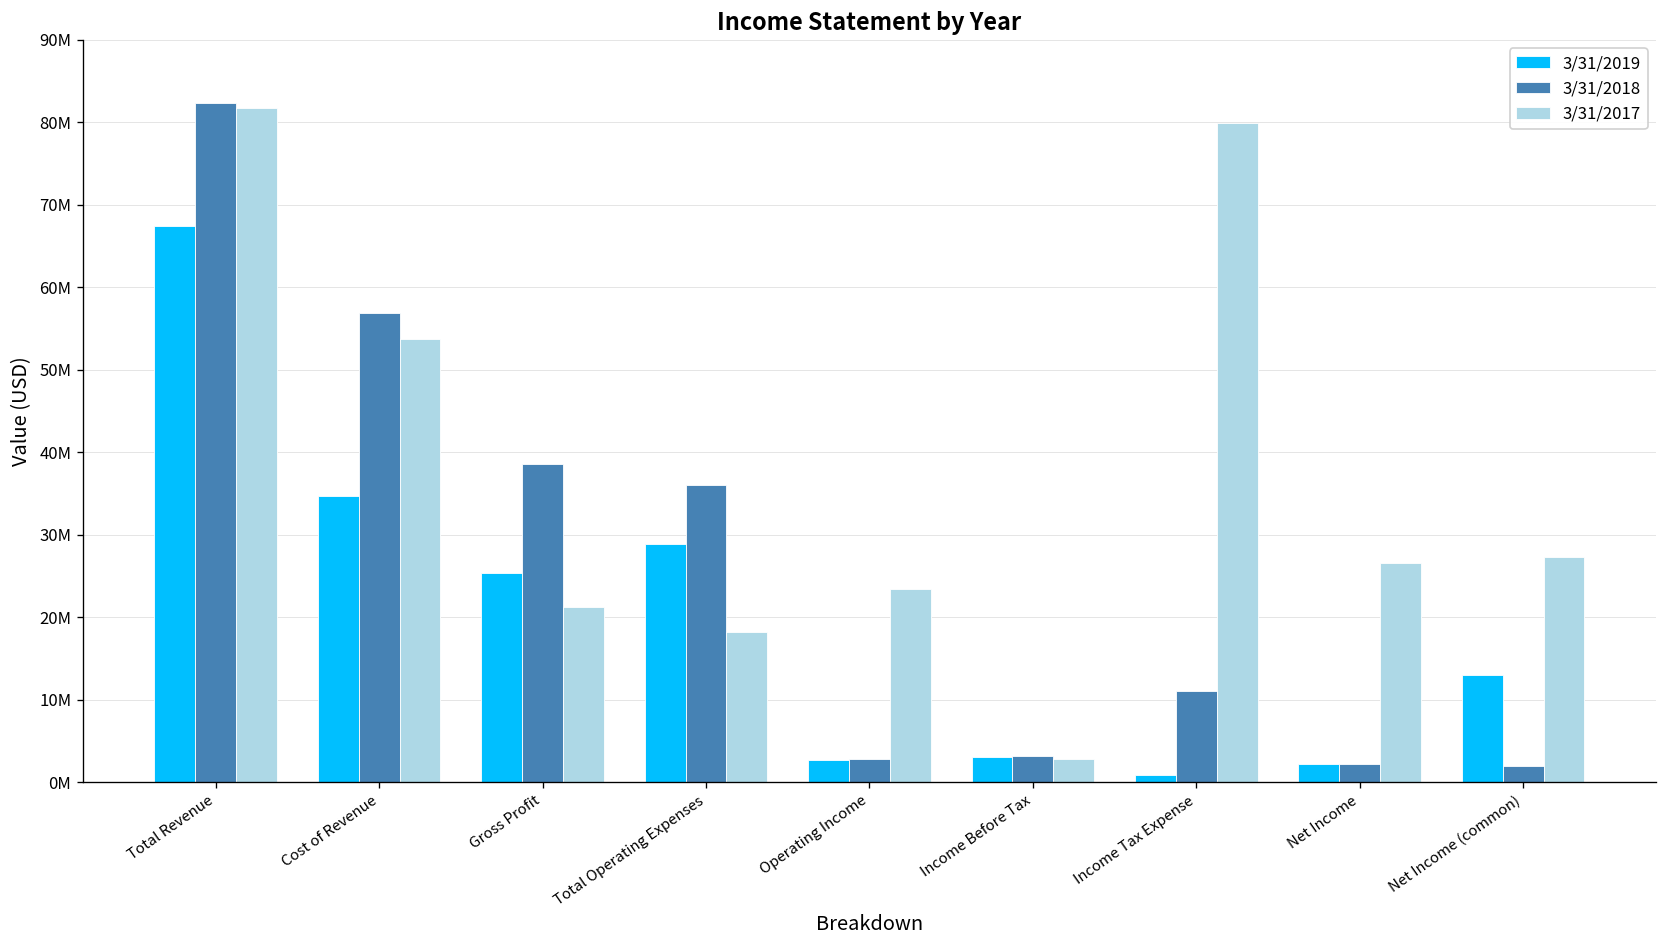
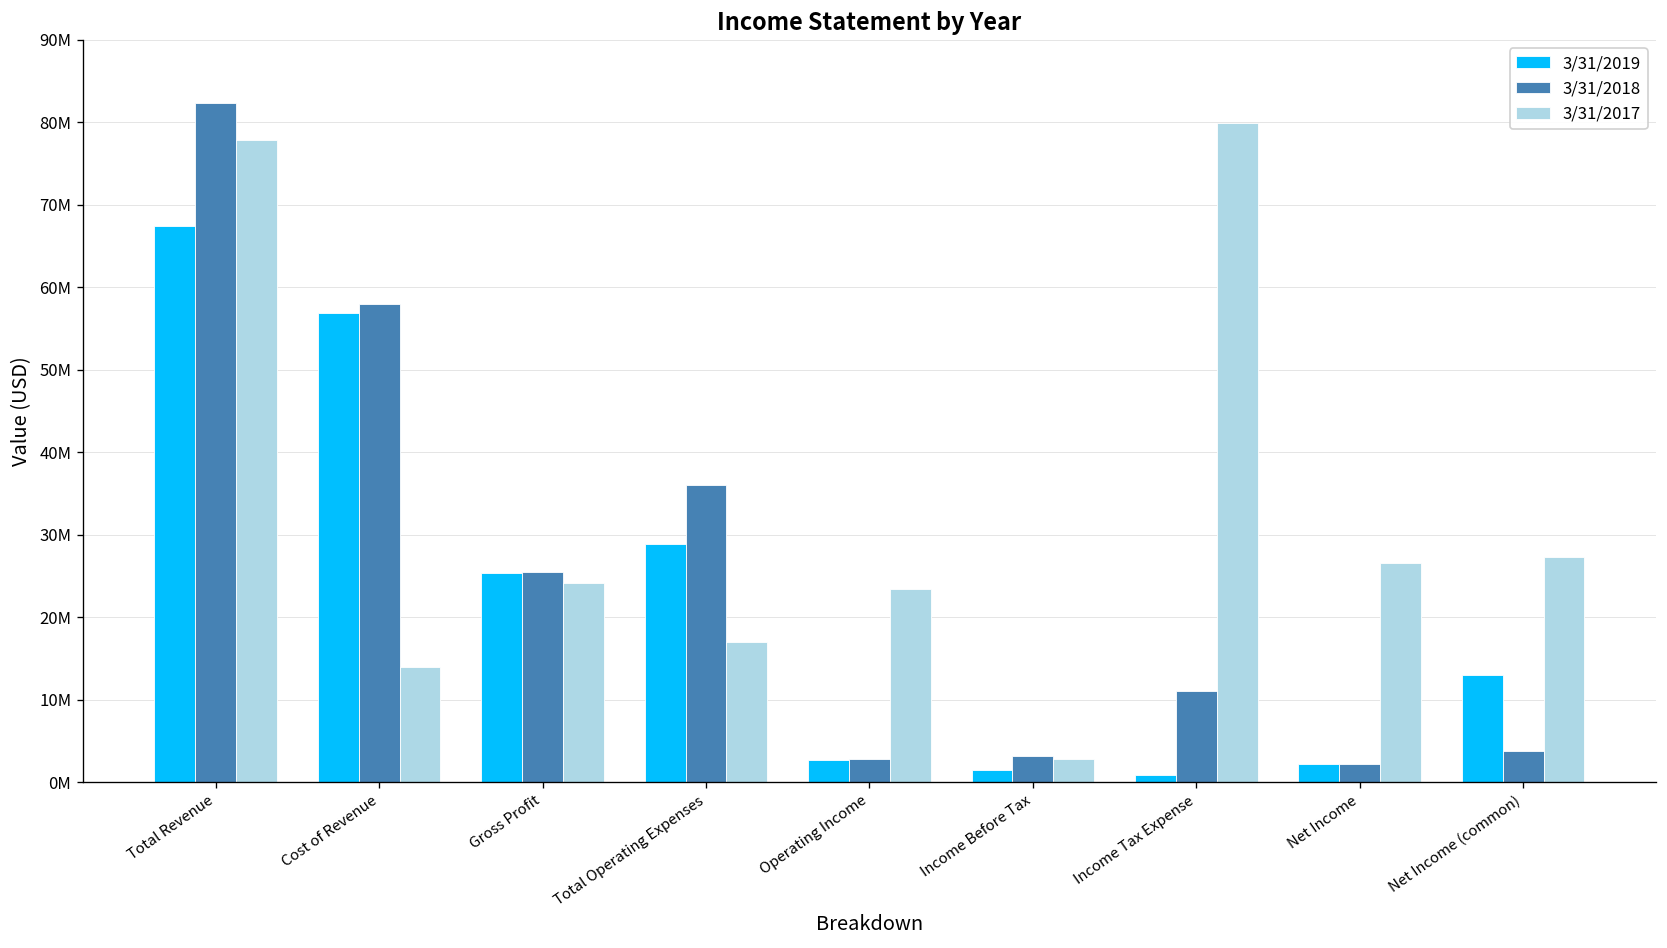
3/31/2017, Total Revenue: 82000000 -> 78000000
3/31/2019, Cost of Revenue: 35000000 -> 57000000
3/31/2018, Cost of Revenue: 57000000 -> 58000000
3/31/2017, Cost of Revenue: 54000000 -> 14000000
3/31/2018, Gross Profit: 39000000 -> 25000000
3/31/2017, Gross Profit: 21000000 -> 24000000
3/31/2017, Total Operating Expenses: 18000000 -> 17000000
3/31/2019, Income Before Tax: 3000000 -> 1000000
3/31/2018, Net Income (common): 2000000 -> 4000000
